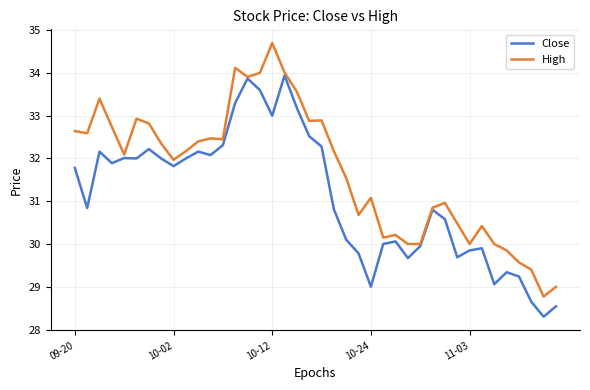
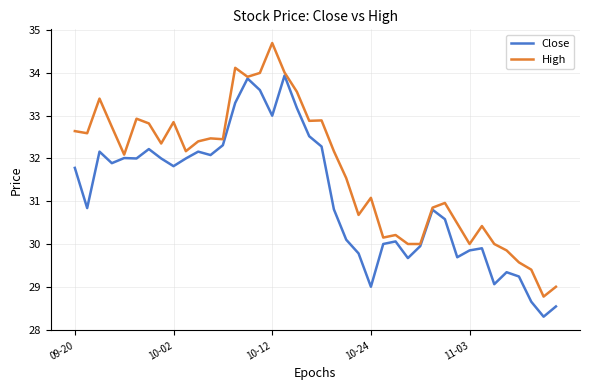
High, 10-02: 32.0 -> 32.9
